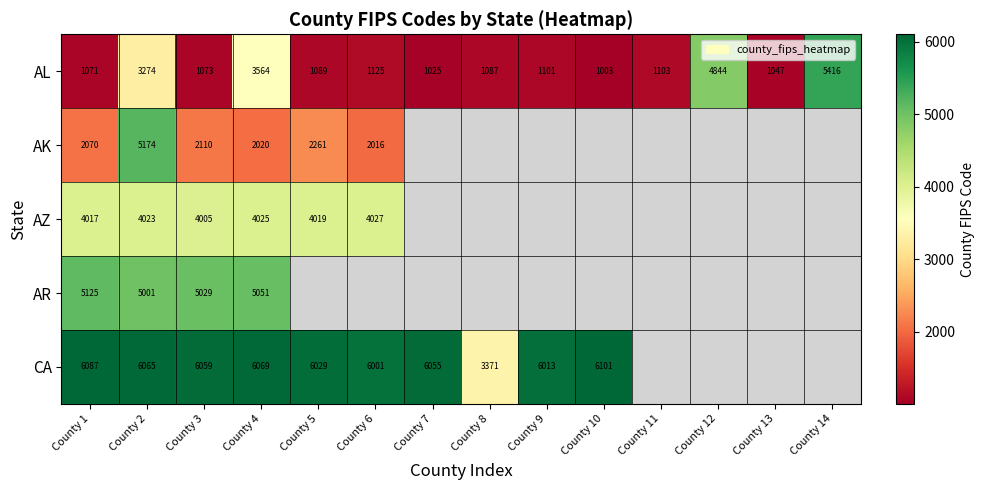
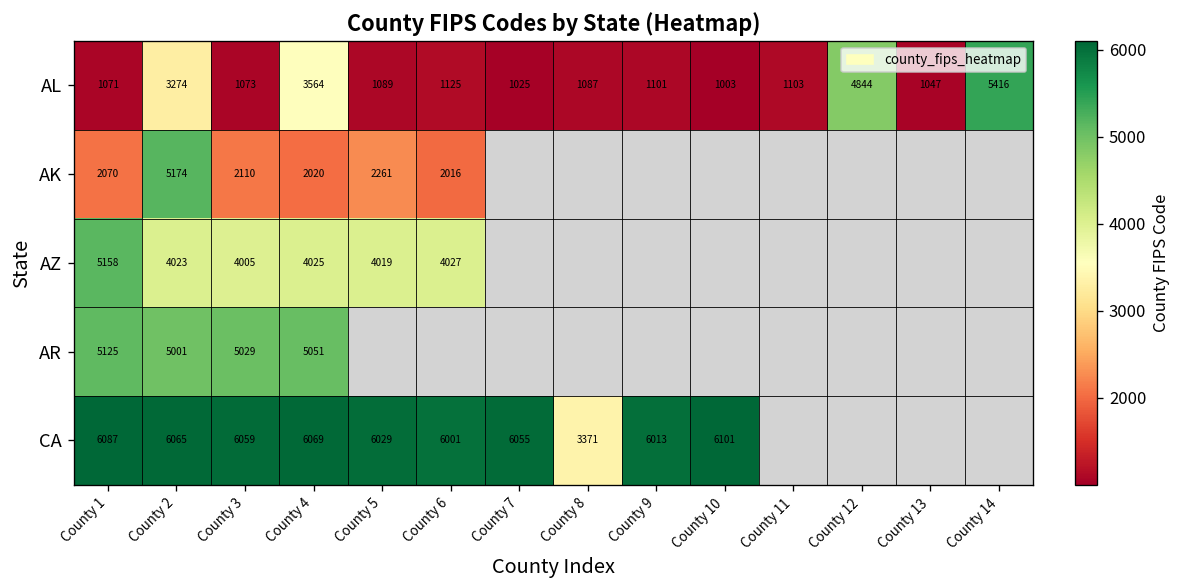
AZ, County 1: 4017 -> 5158
